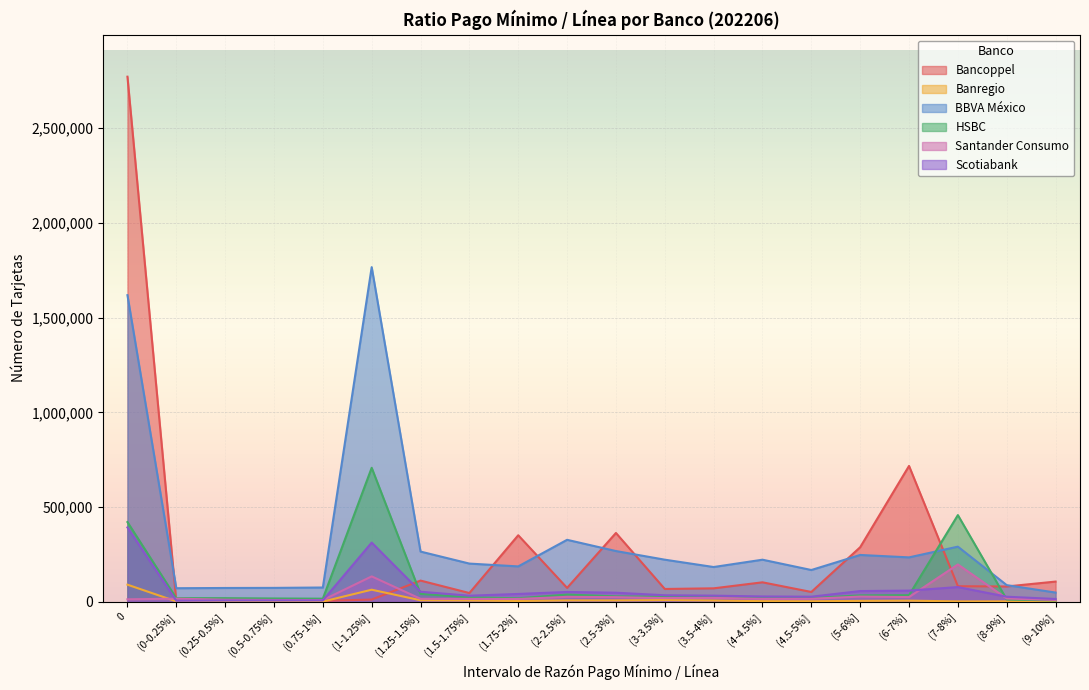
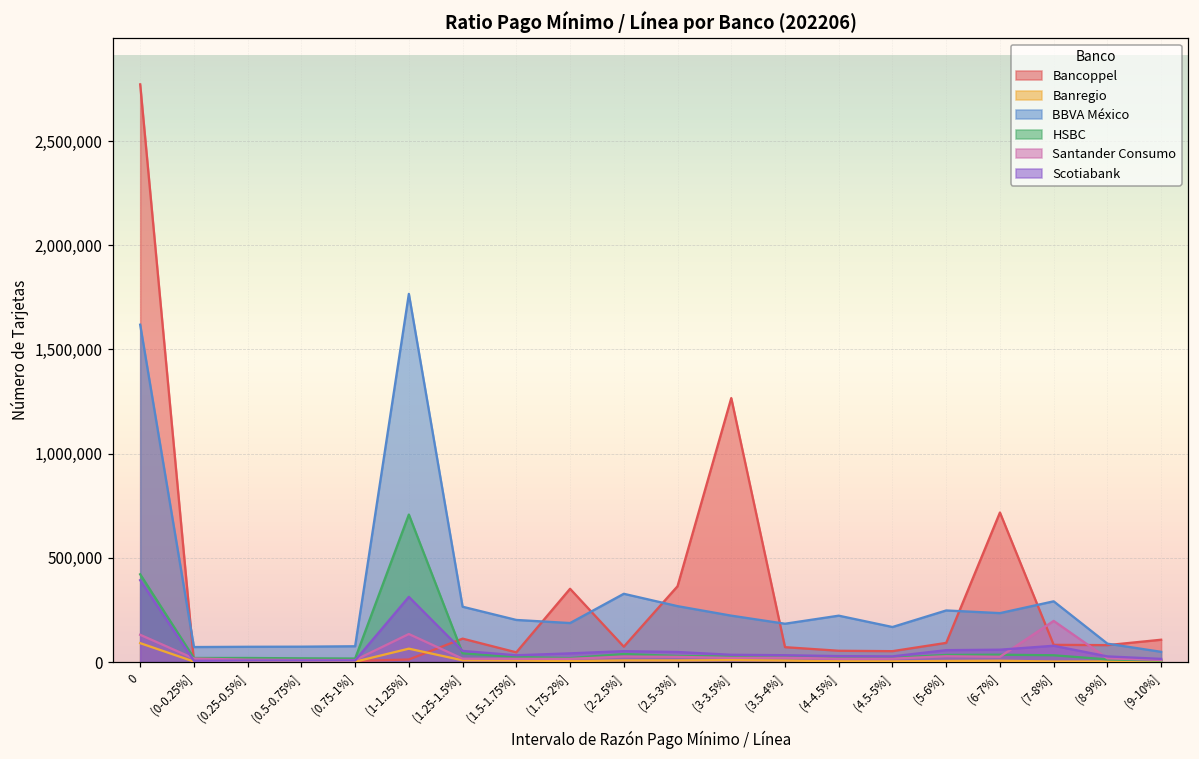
Santander Consumo, 0: 10,000 -> 130,000
Bancoppel, (3-3.5%]: 70,000 -> 1,270,000
Bancoppel, (4-4.5%]: 100,000 -> 50,000
Bancoppel, (5-6%]: 290,000 -> 90,000
HSBC, (7-8%]: 460,000 -> 30,000
